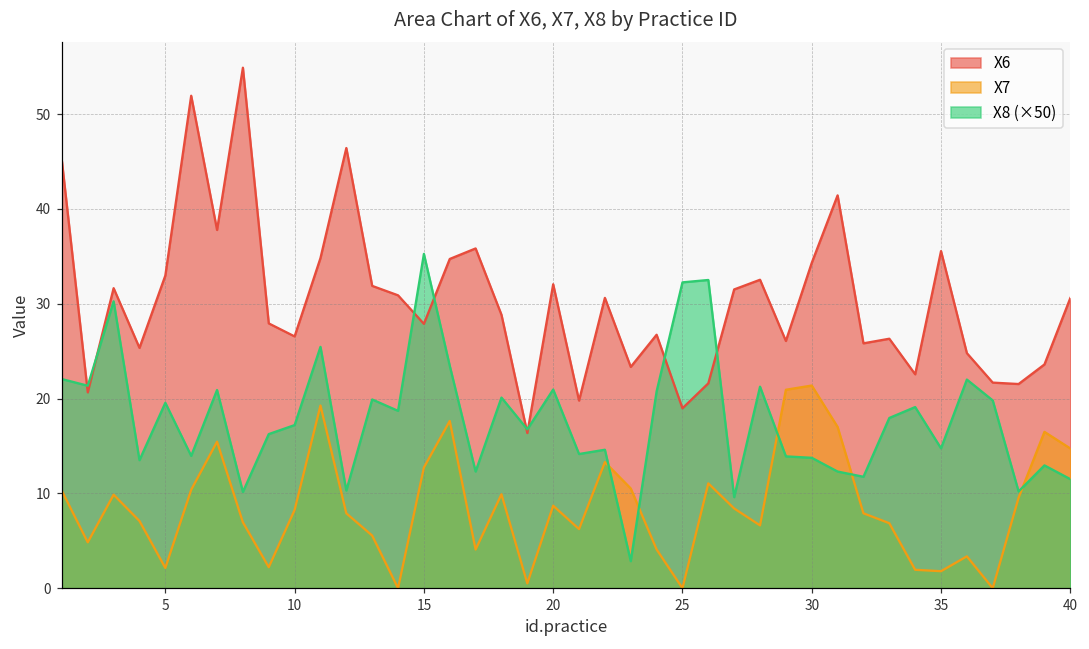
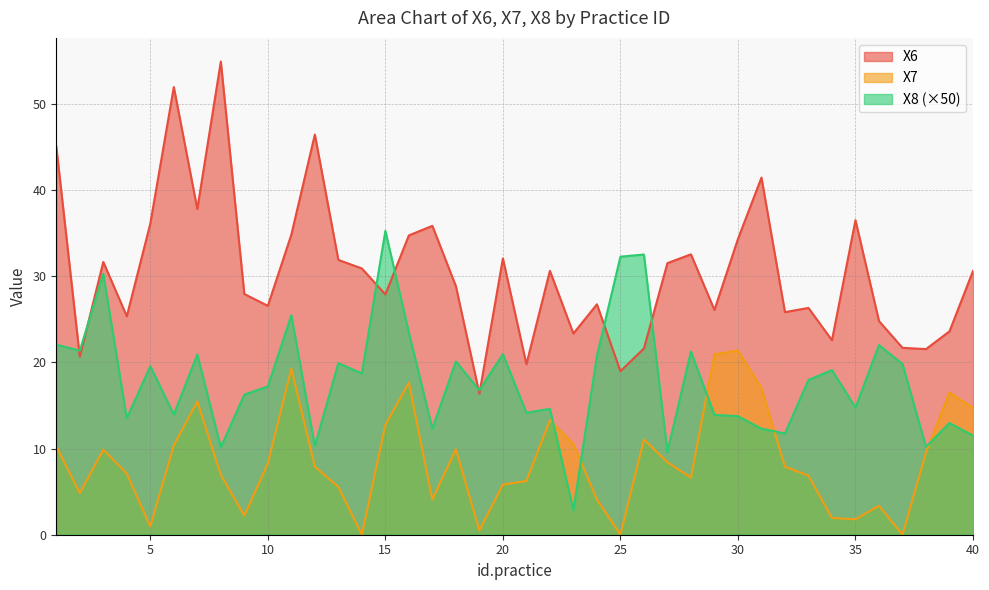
X6, 5: 33 -> 36
X7, 5: 2 -> 1
X7, 20: 9 -> 6
X6, 35: 35.5 -> 36.5
